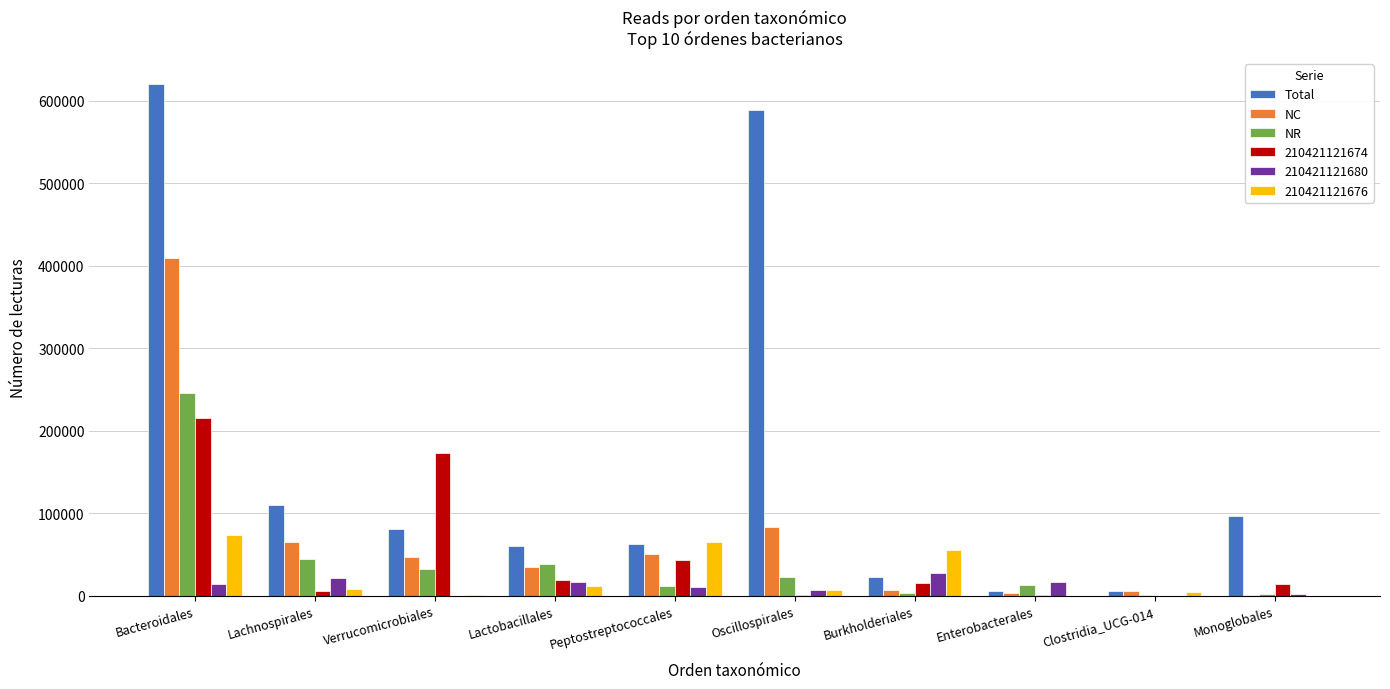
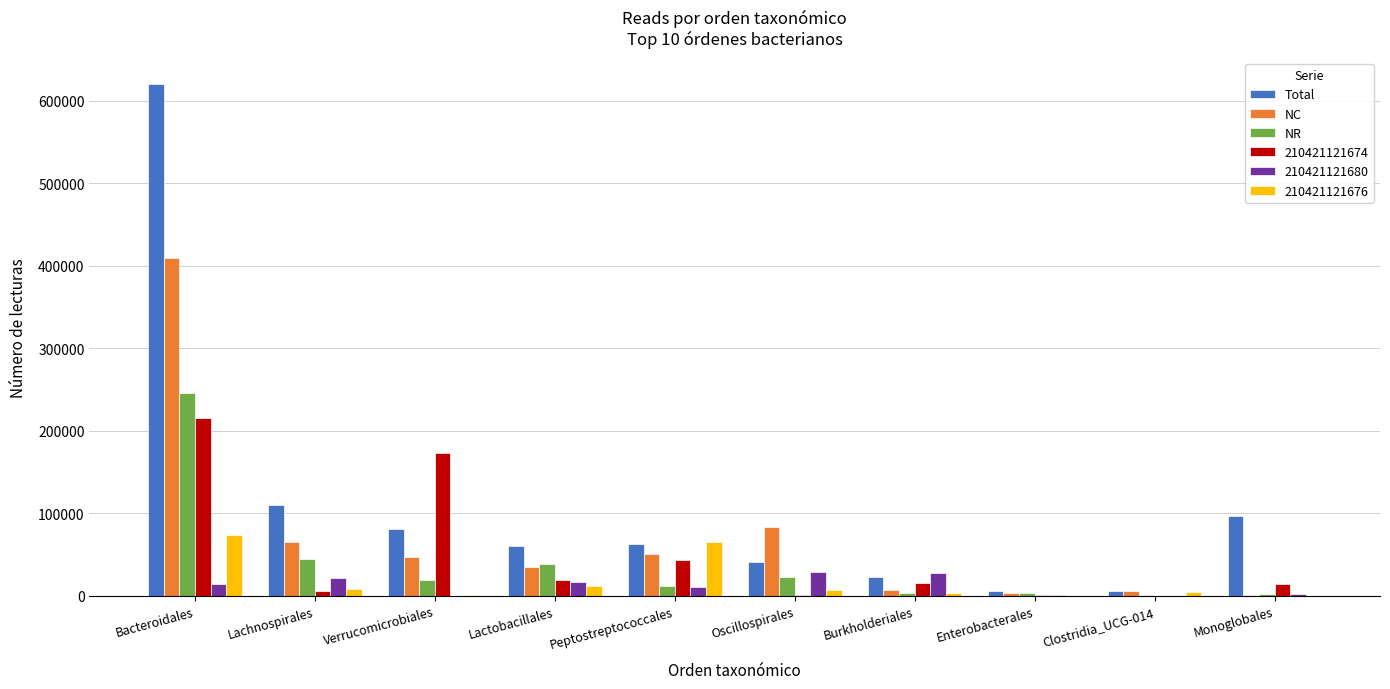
NR, Verrucomicrobiales: 30000 -> 20000
Total, Oscillospirales: 590000 -> 40000
210421121680, Oscillospirales: 10000 -> 30000
210421121676, Burkholderiales: 60000 -> 0
NR, Enterobacterales: 10000 -> 0
210421121680, Enterobacterales: 20000 -> 0
